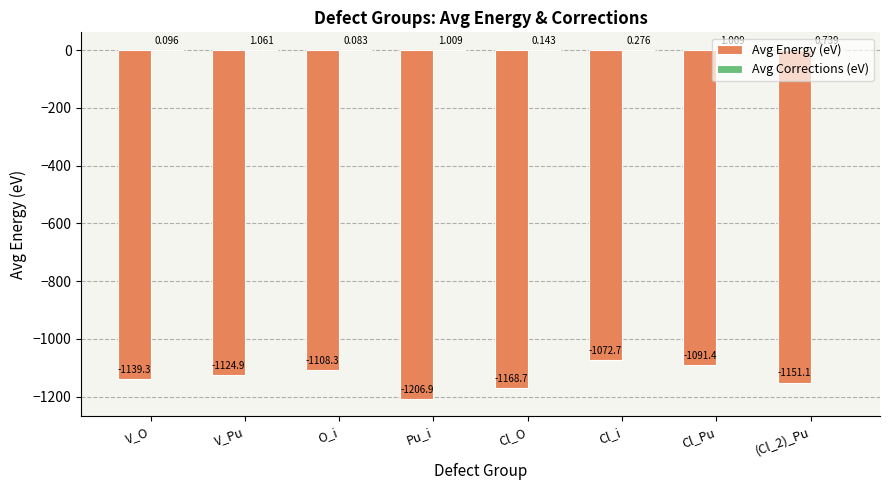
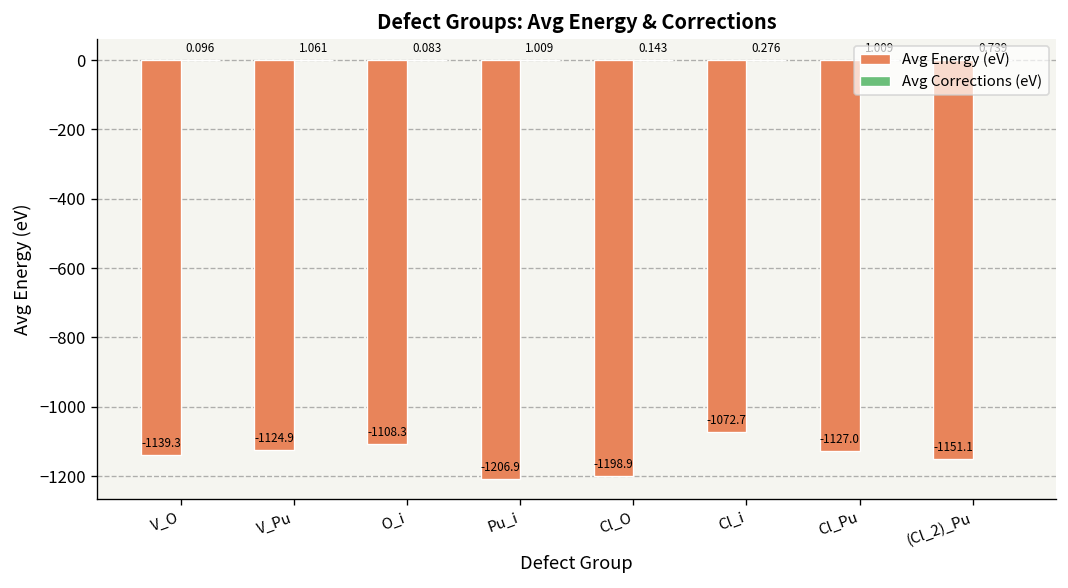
Avg Energy (eV), Cl_O: -1168.7 -> -1198.9
Avg Energy (eV), Cl_Pu: -1091.4 -> -1127.0
